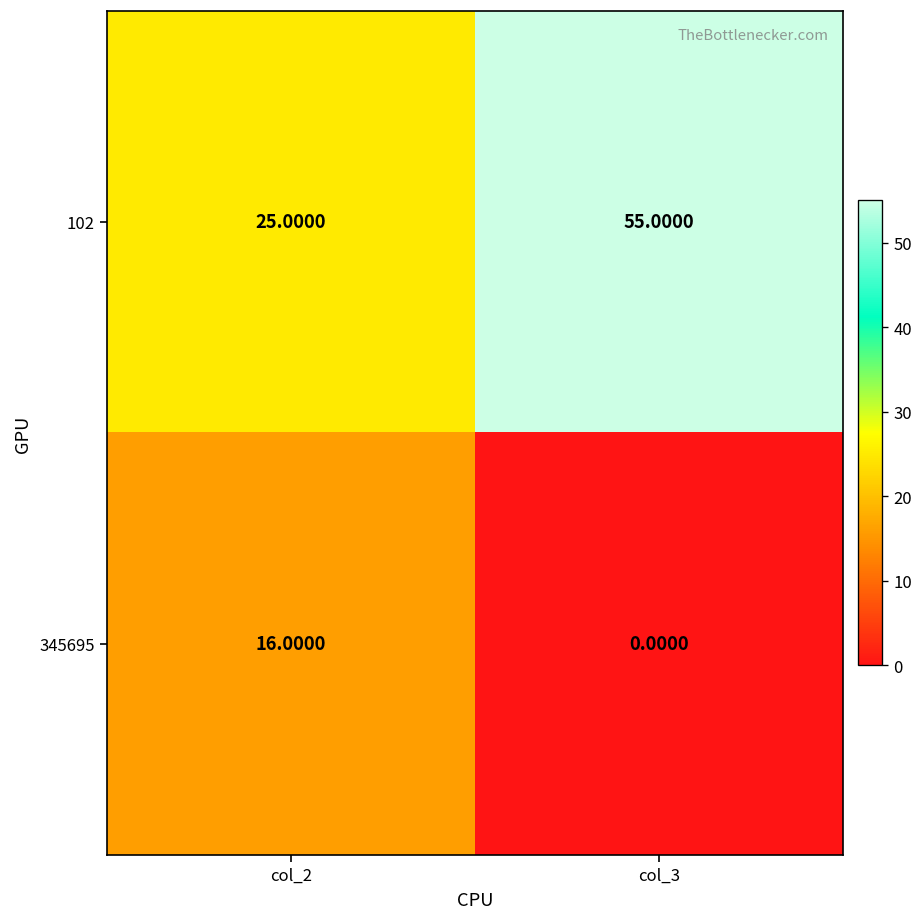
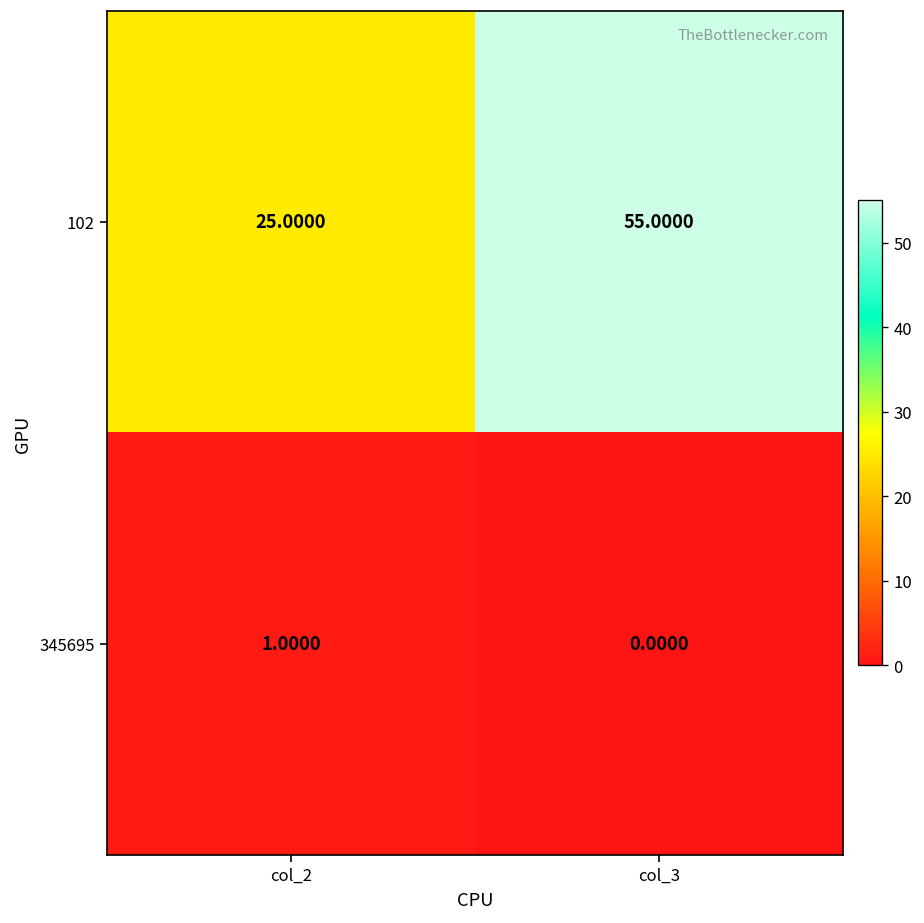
345695, col_2: 16.0000 -> 1.0000
